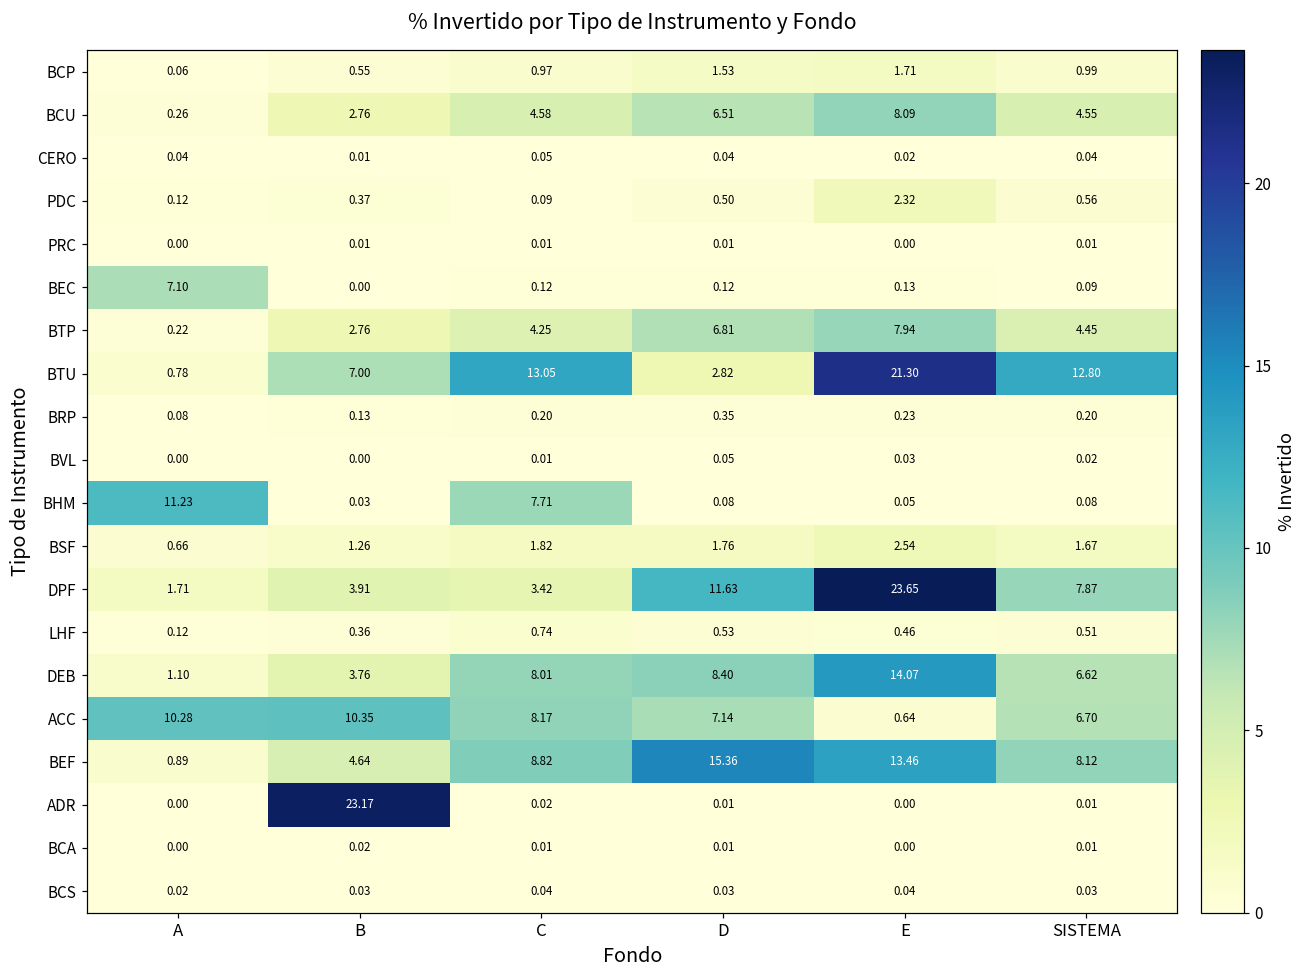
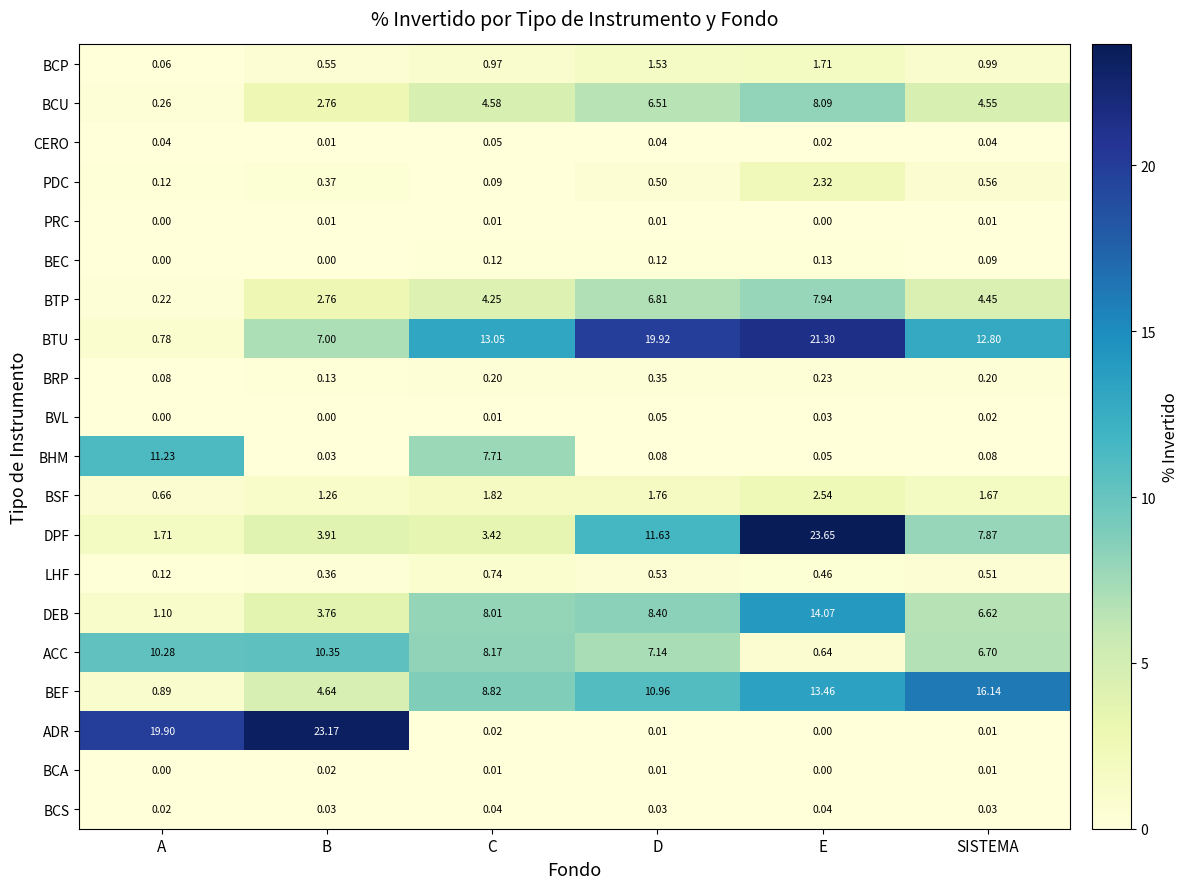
BEC, A: 7.10 -> 0.00
BTU, D: 2.82 -> 19.92
BEF, D: 15.36 -> 10.96
BEF, SISTEMA: 8.12 -> 16.14
ADR, A: 0.00 -> 19.90
